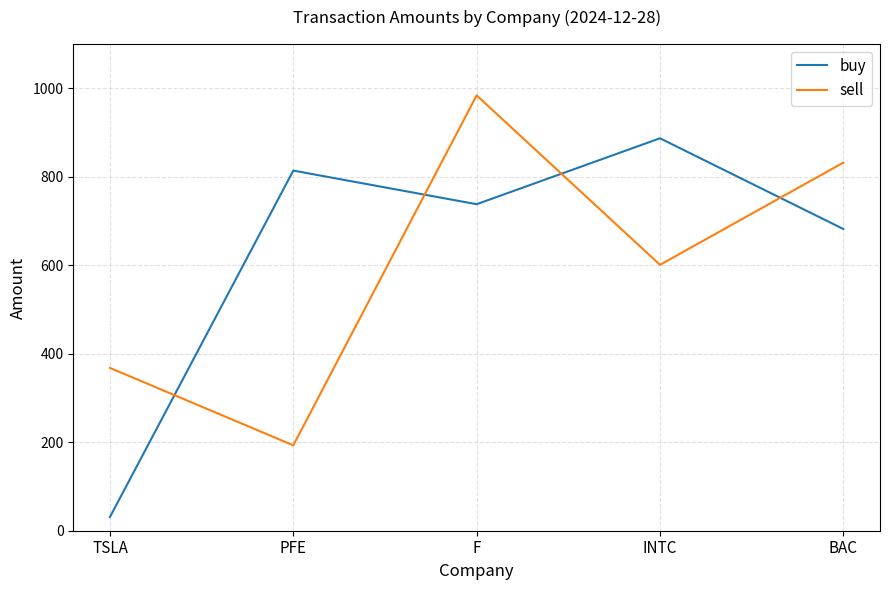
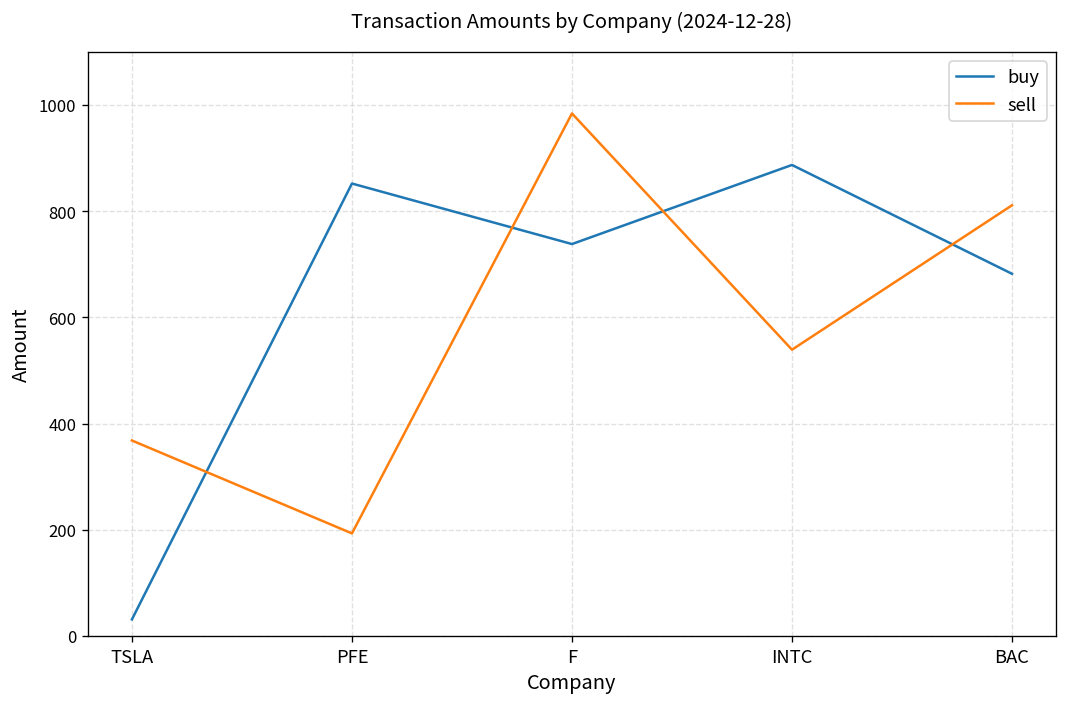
buy, PFE: 810 -> 850
sell, INTC: 600 -> 540
sell, BAC: 830 -> 810
